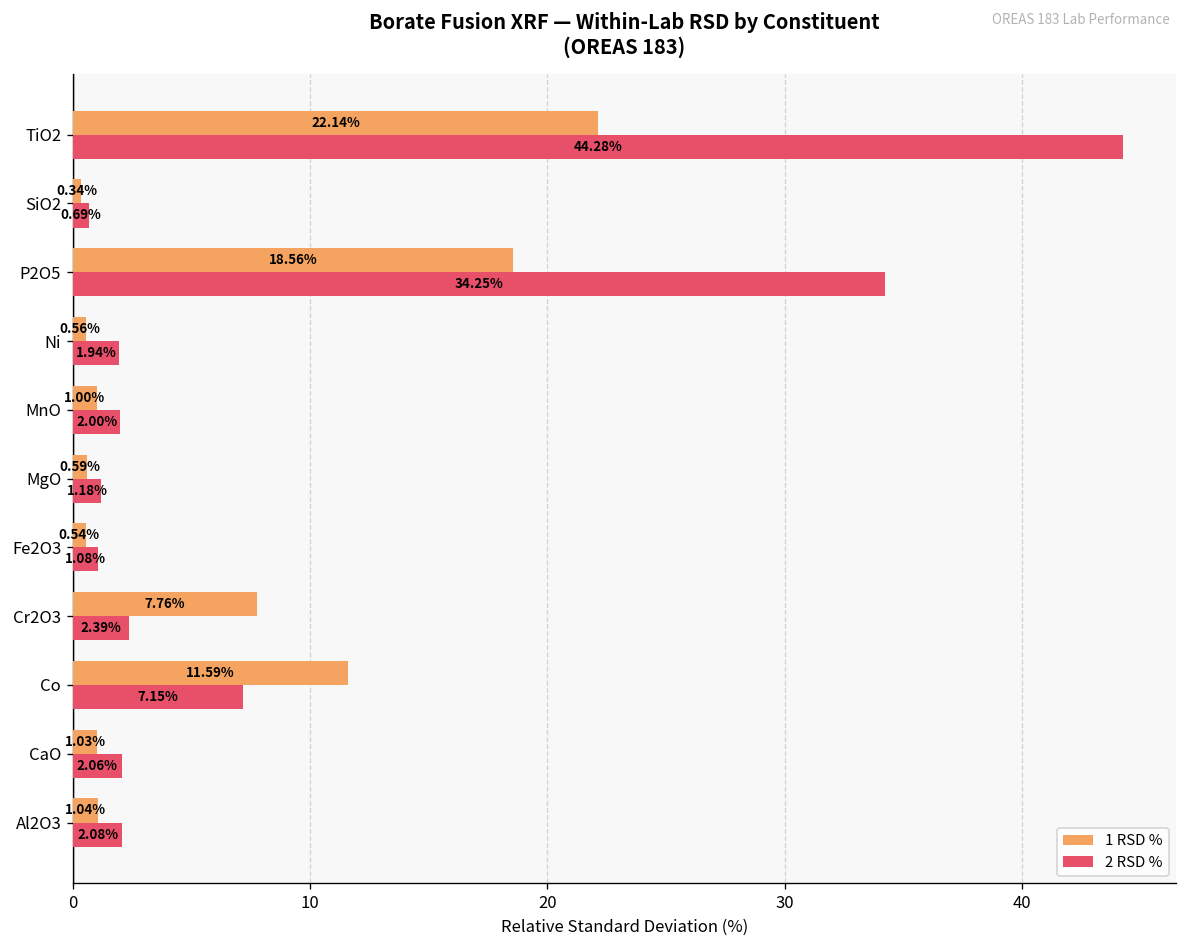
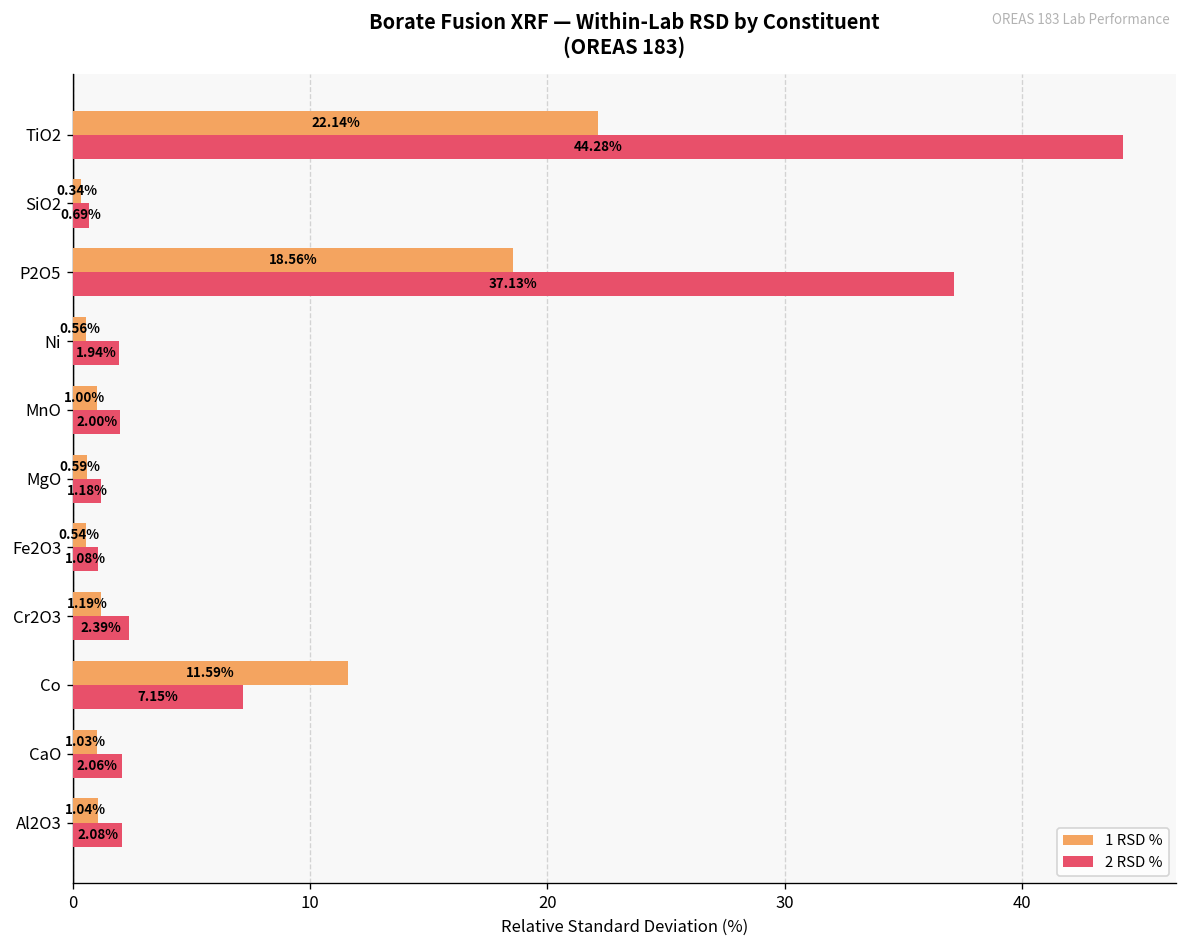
2 RSD %, P2O5: 34.25% -> 37.13%
1 RSD %, Cr2O3: 7.76% -> 1.19%
